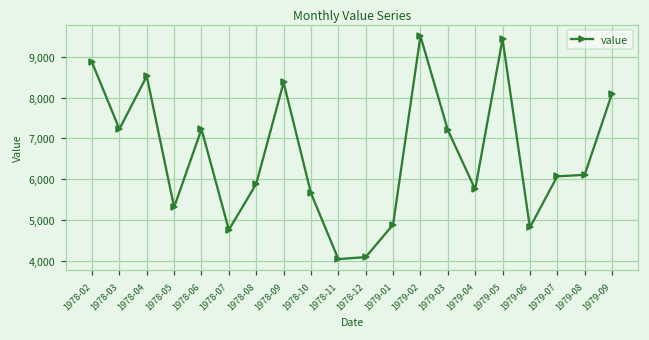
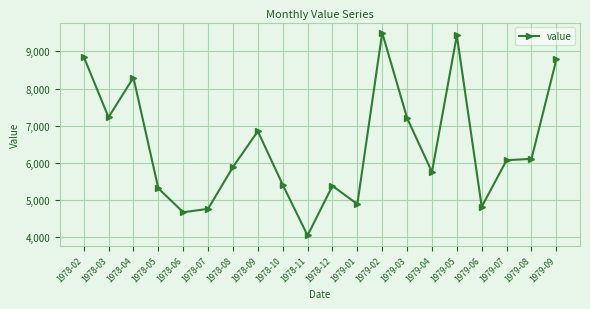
1978-04: 8,500 -> 8,300
1978-06: 7,200 -> 4,700
1978-09: 8,400 -> 6,900
1978-10: 5,700 -> 5,400
1978-12: 4,100 -> 5,400
1979-09: 8,100 -> 8,800
